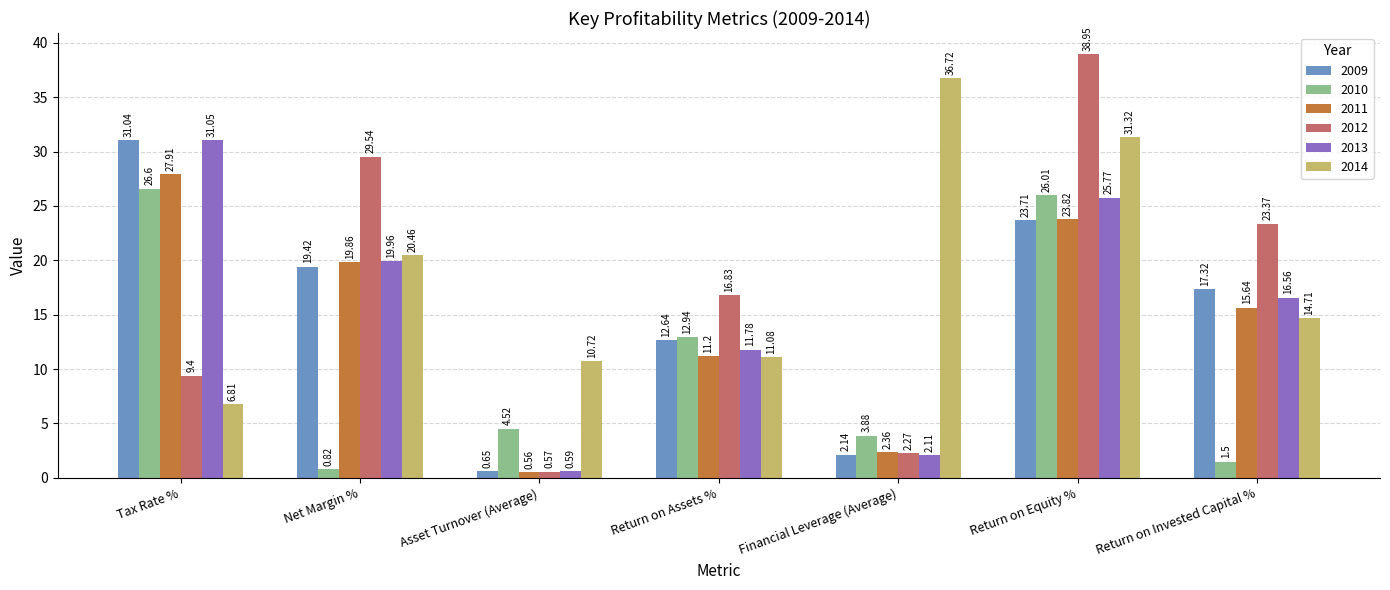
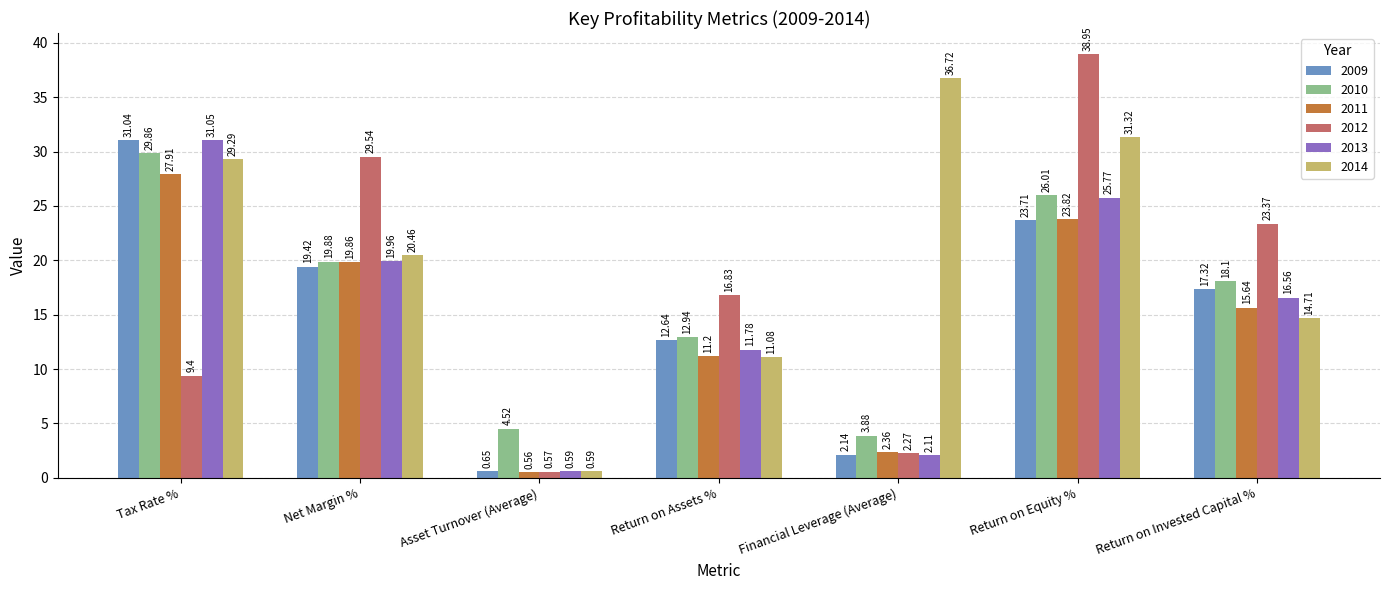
2010, Tax Rate %: 26.6 -> 29.86
2014, Tax Rate %: 6.81 -> 29.29
2010, Net Margin %: 0.82 -> 19.88
2014, Asset Turnover (Average): 10.72 -> 0.59
2010, Return on Invested Capital %: 1.5 -> 18.1
